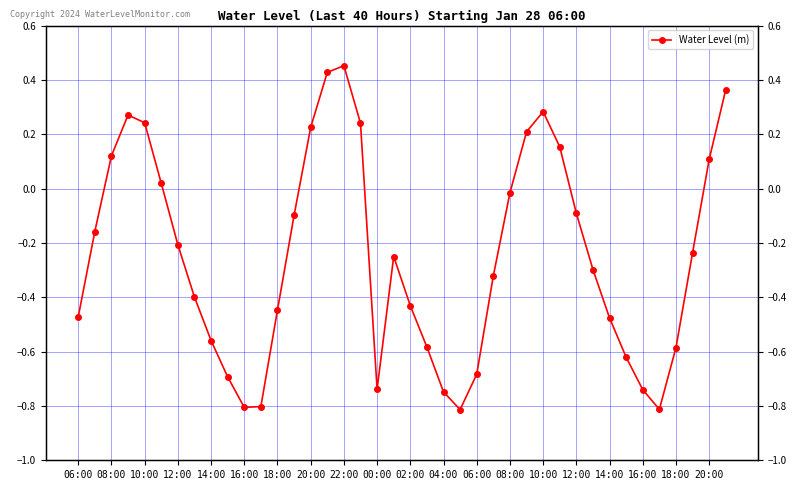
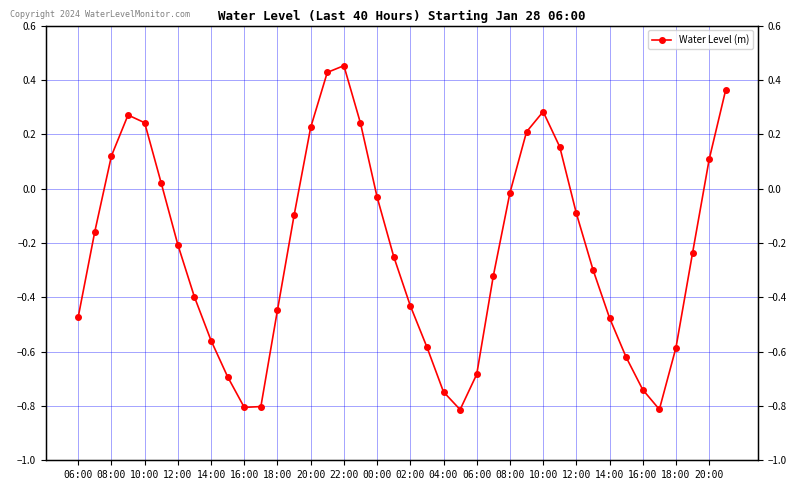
00:00: -0.74 -> -0.03
